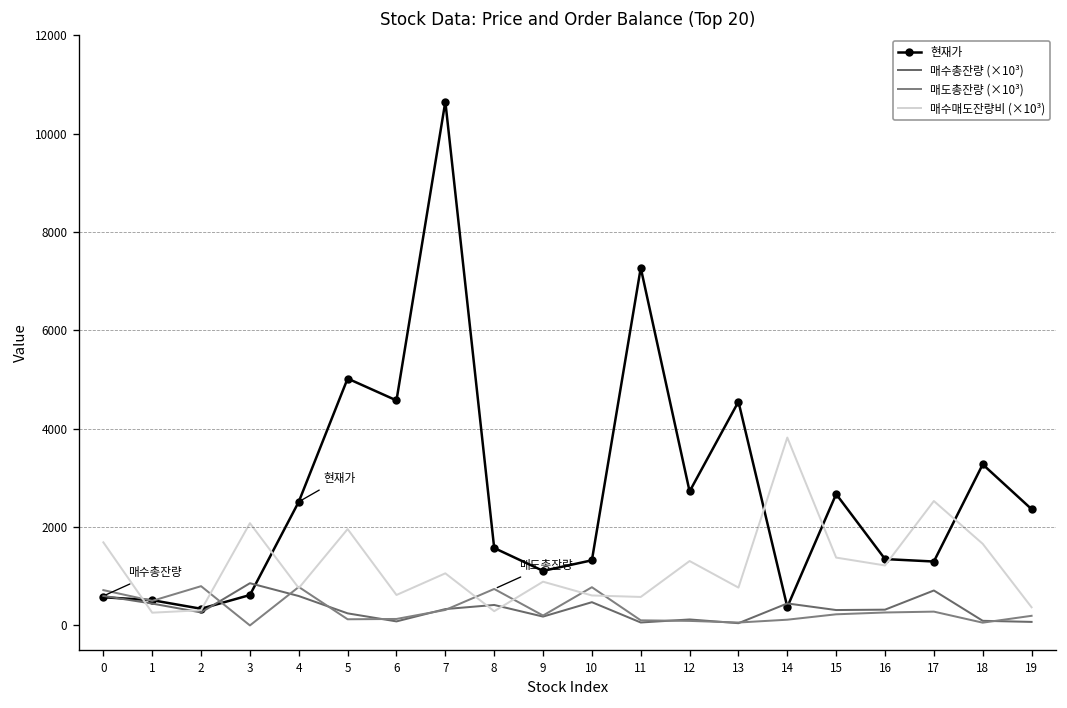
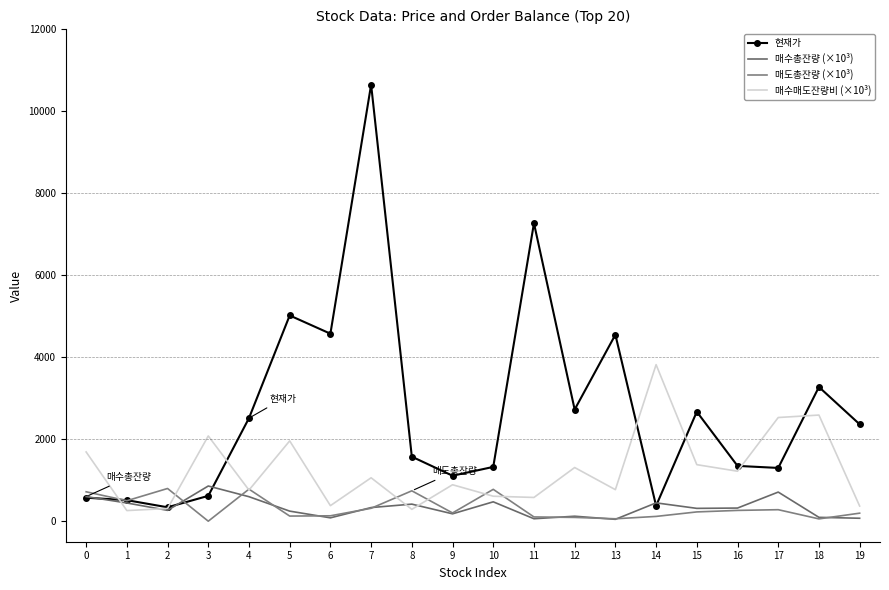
매수매도잔량비 (×10³), 6: 600 -> 400
매수매도잔량비 (×10³), 18: 1700 -> 2600
